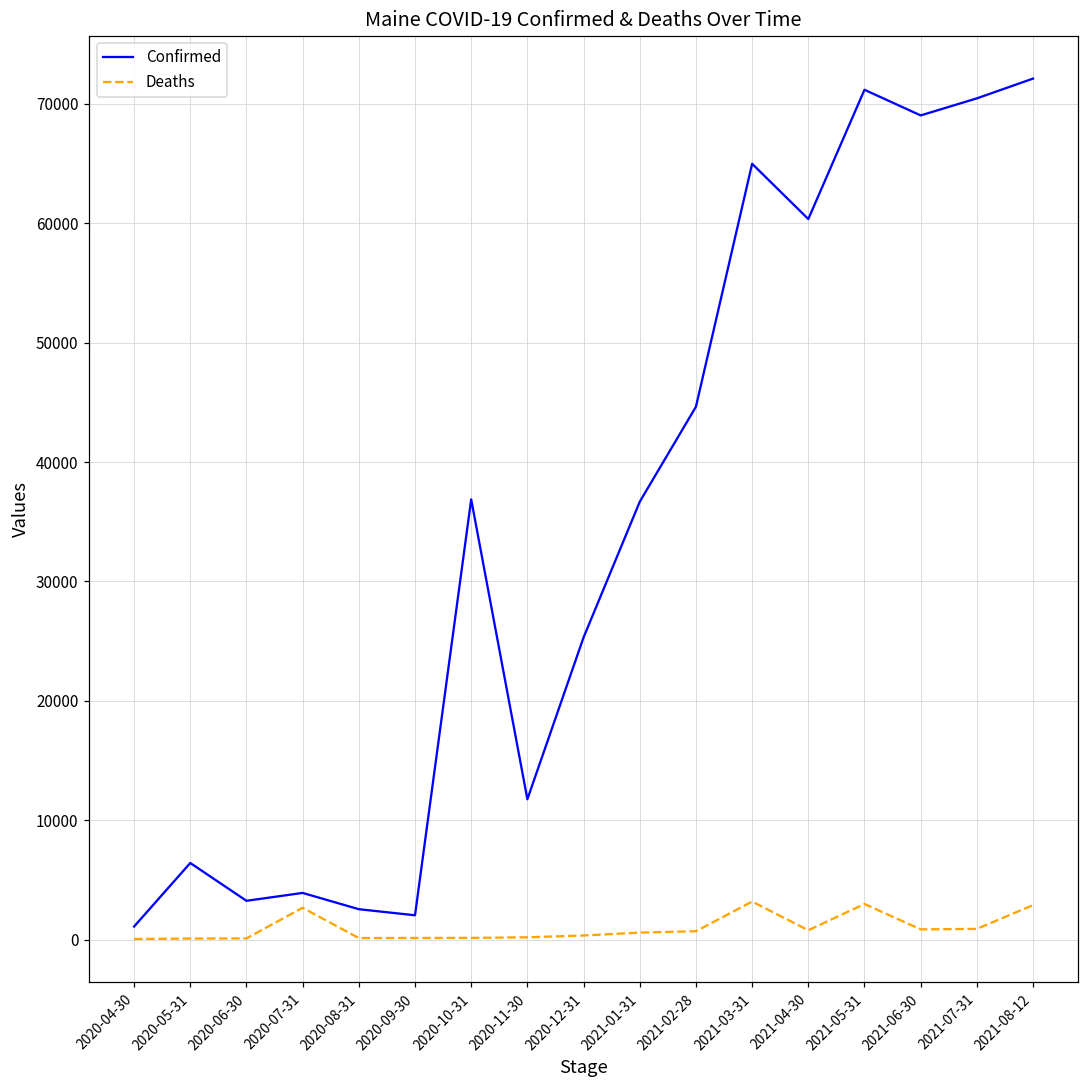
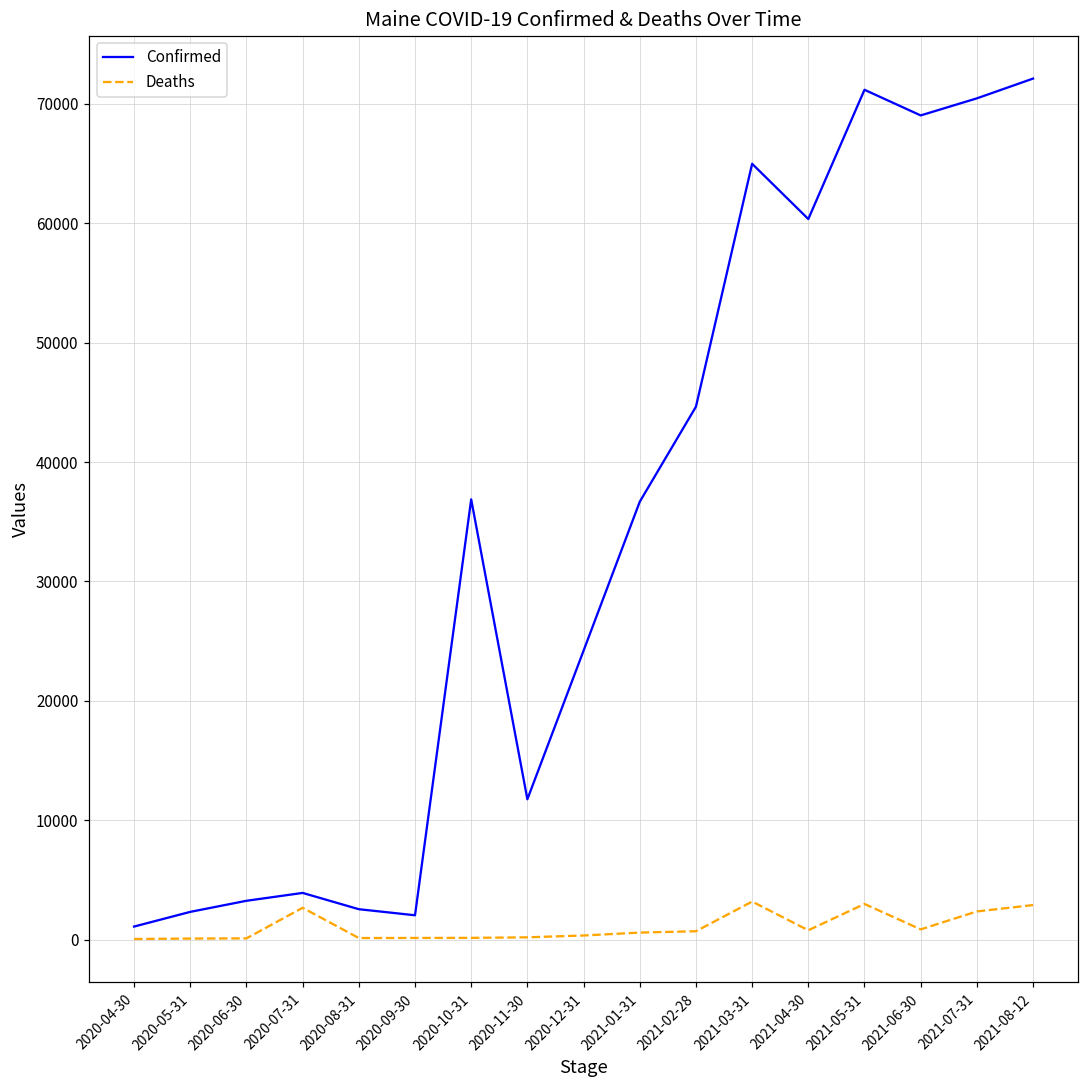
Confirmed, 2020-05-31: 6400 -> 2300
Confirmed, 2020-12-31: 25300 -> 24200
Deaths, 2021-07-31: 900 -> 2400
